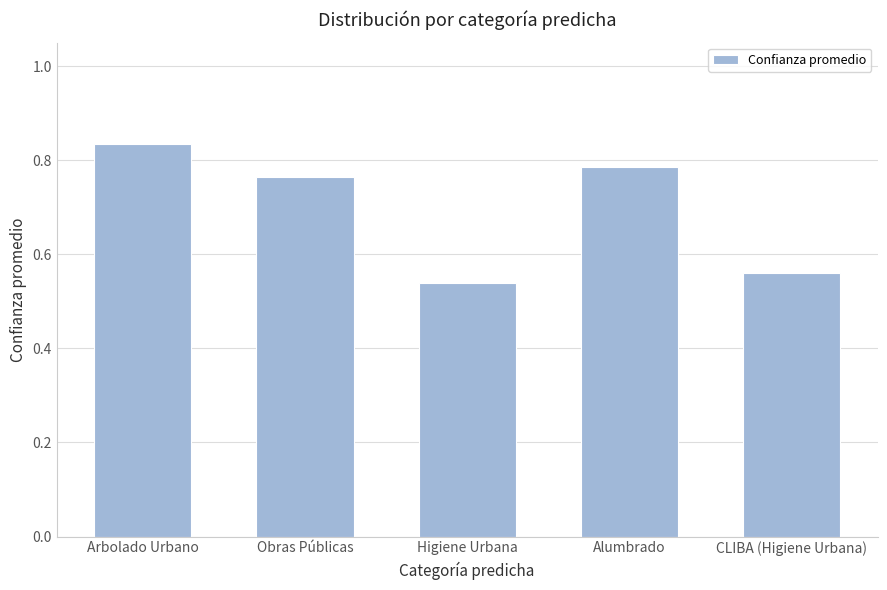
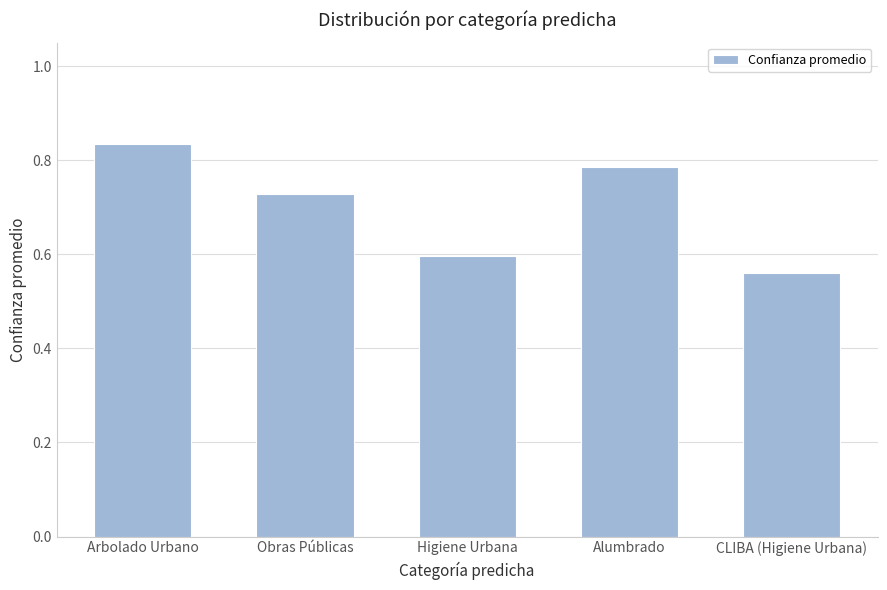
Obras Públicas: 0.76 -> 0.73
Higiene Urbana: 0.54 -> 0.60
